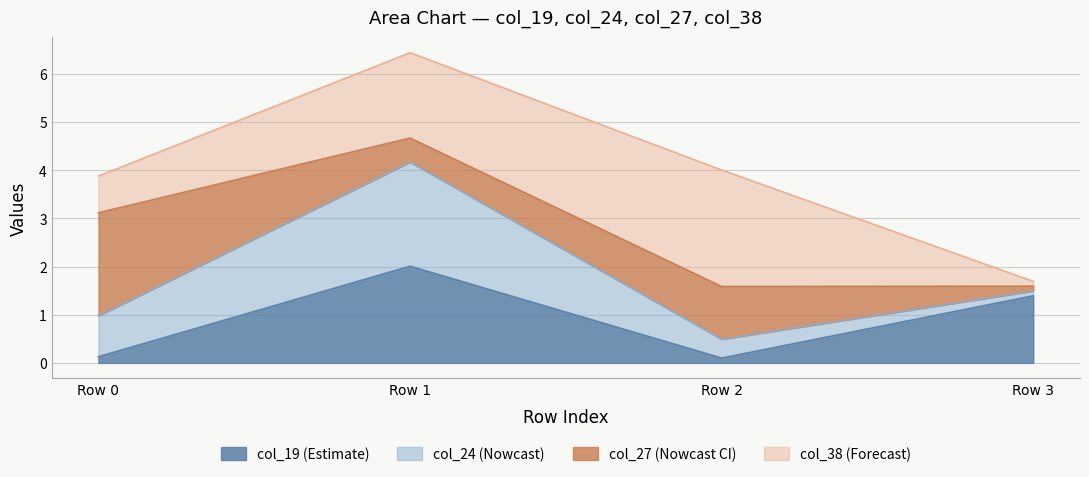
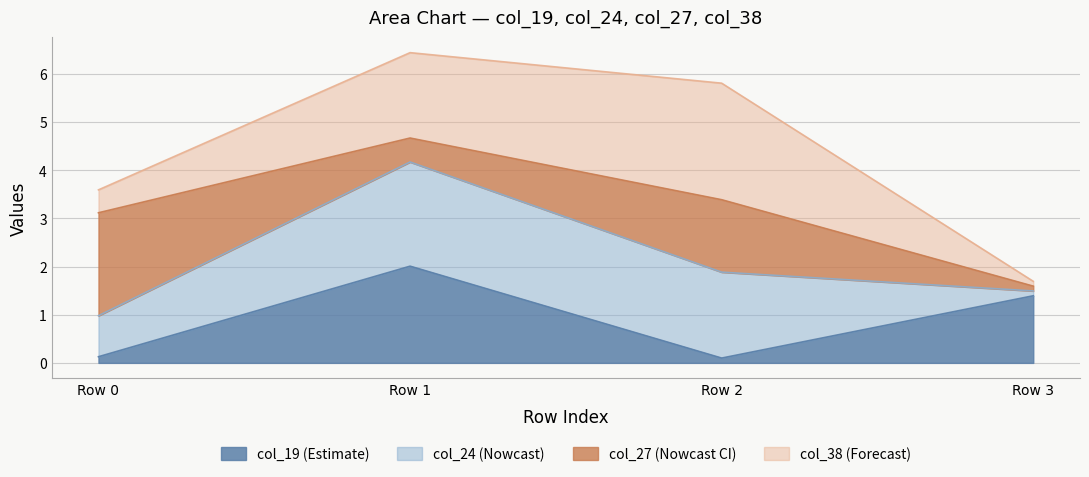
col_38 (Forecast), Row 0: 0.8 -> 0.5
col_24 (Nowcast), Row 2: 0.4 -> 1.8
col_27 (Nowcast CI), Row 2: 1.1 -> 1.5
